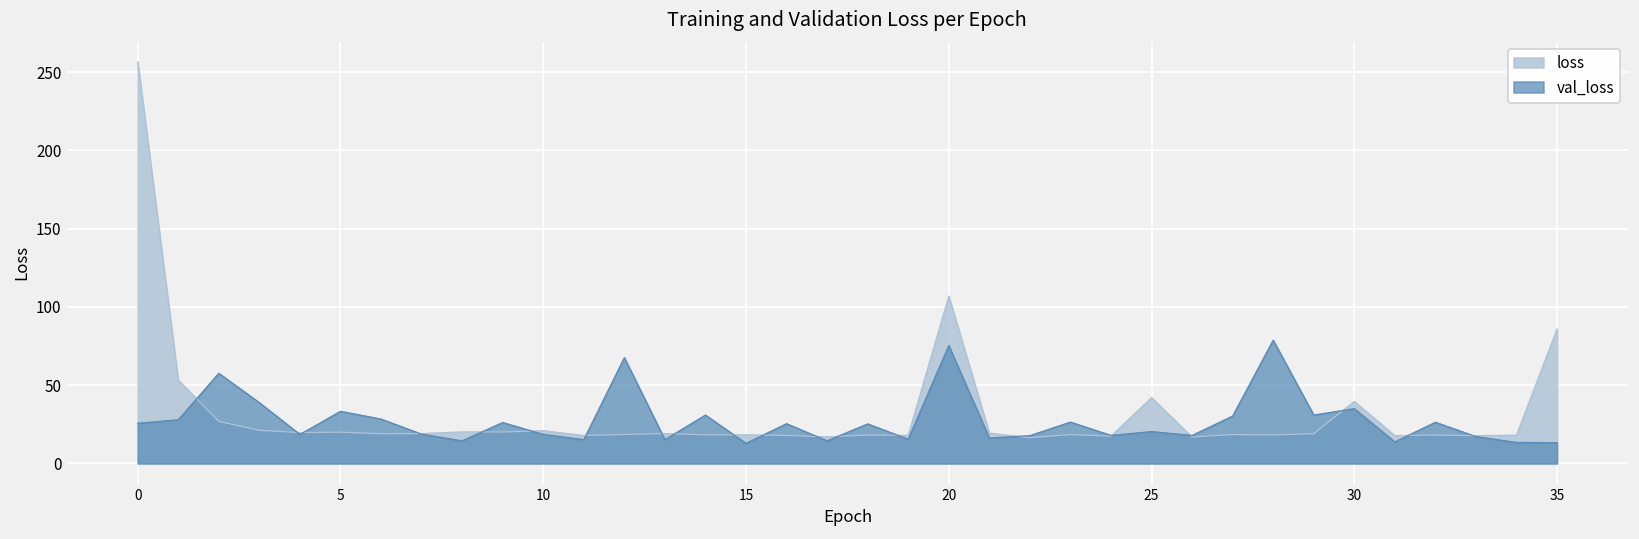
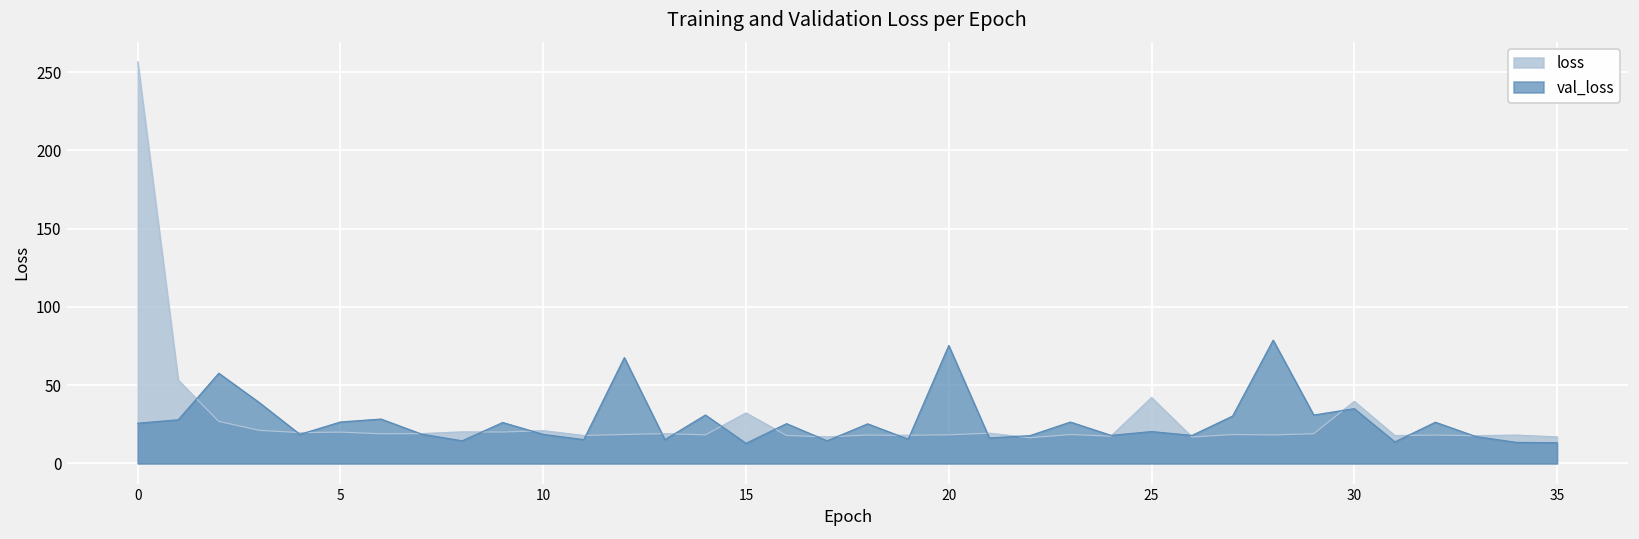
val_loss, 5: 33 -> 26
loss, 15: 18 -> 32
loss, 20: 107 -> 18
loss, 35: 86 -> 17
